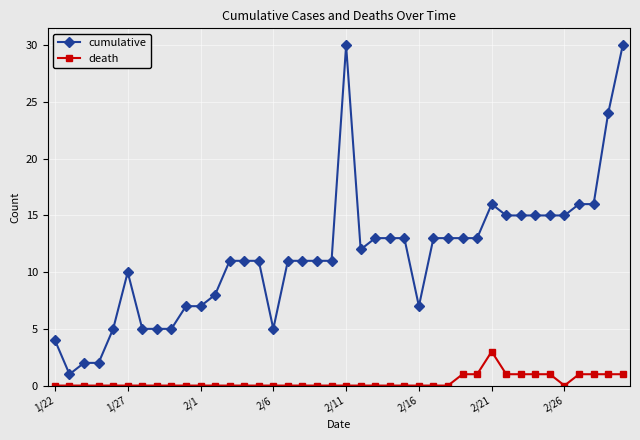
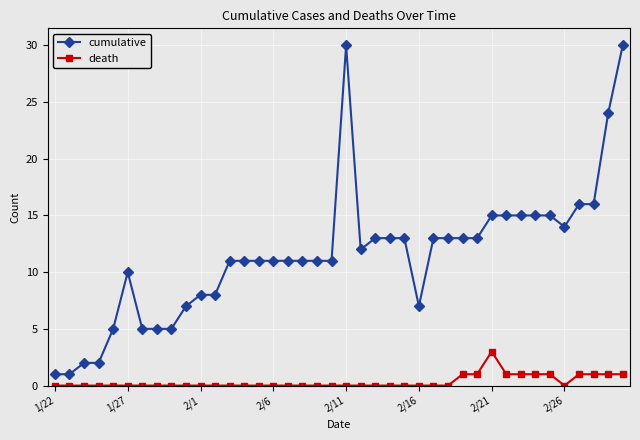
cumulative, 1/22: 4 -> 1
cumulative, 2/1: 7 -> 8
cumulative, 2/6: 5 -> 11
cumulative, 2/21: 16 -> 15
cumulative, 2/26: 15 -> 14
